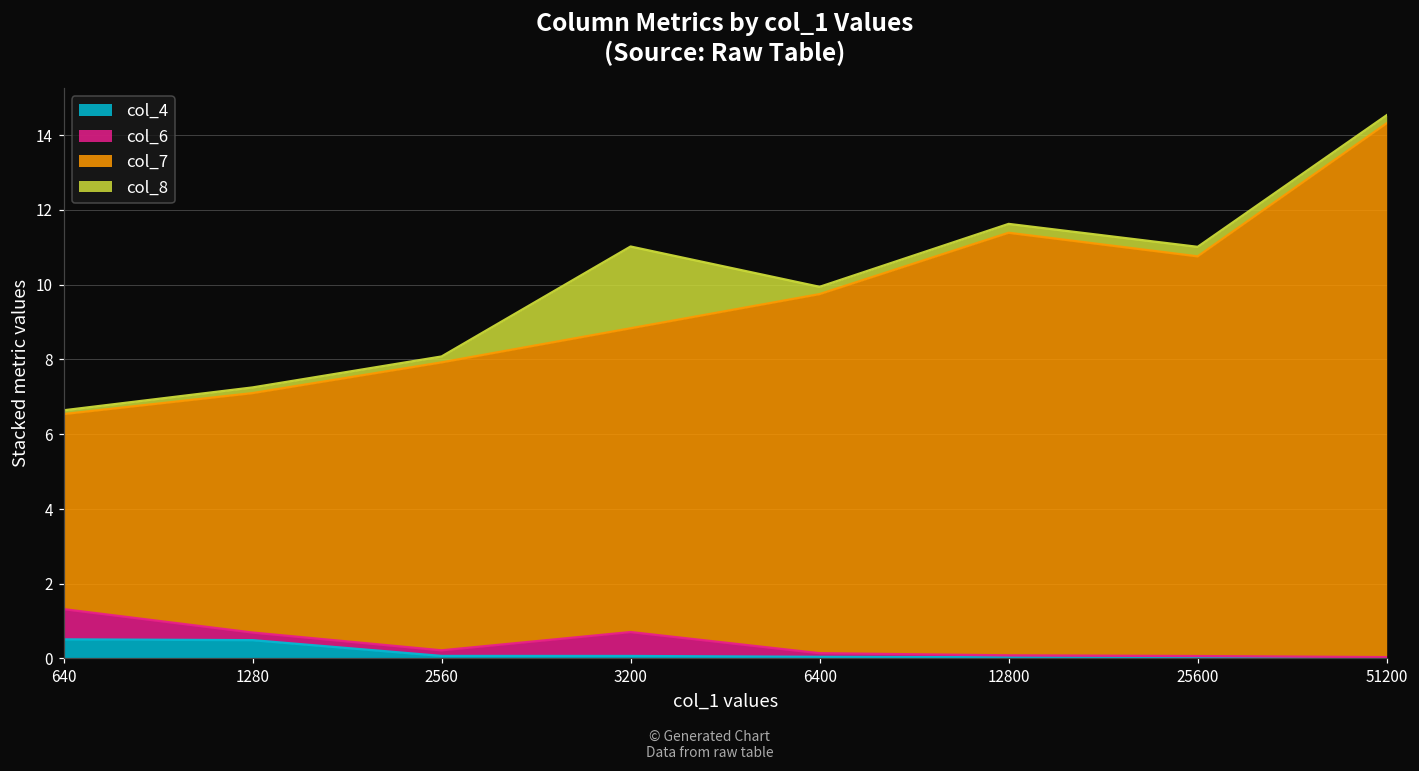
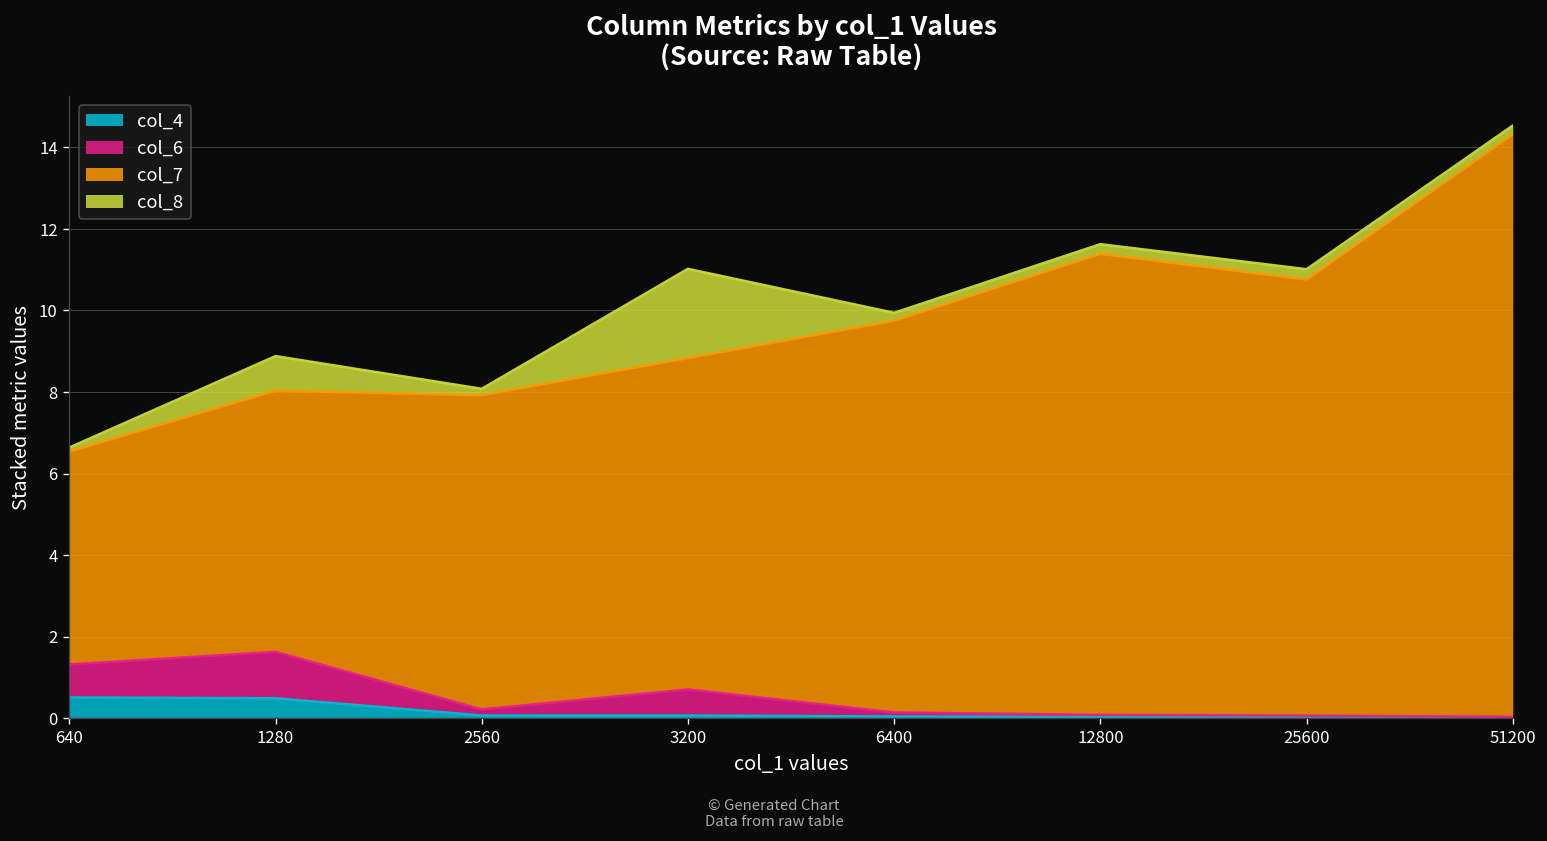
col_6, 1280: 0.2 -> 1.1
col_8, 1280: 0.2 -> 0.8
